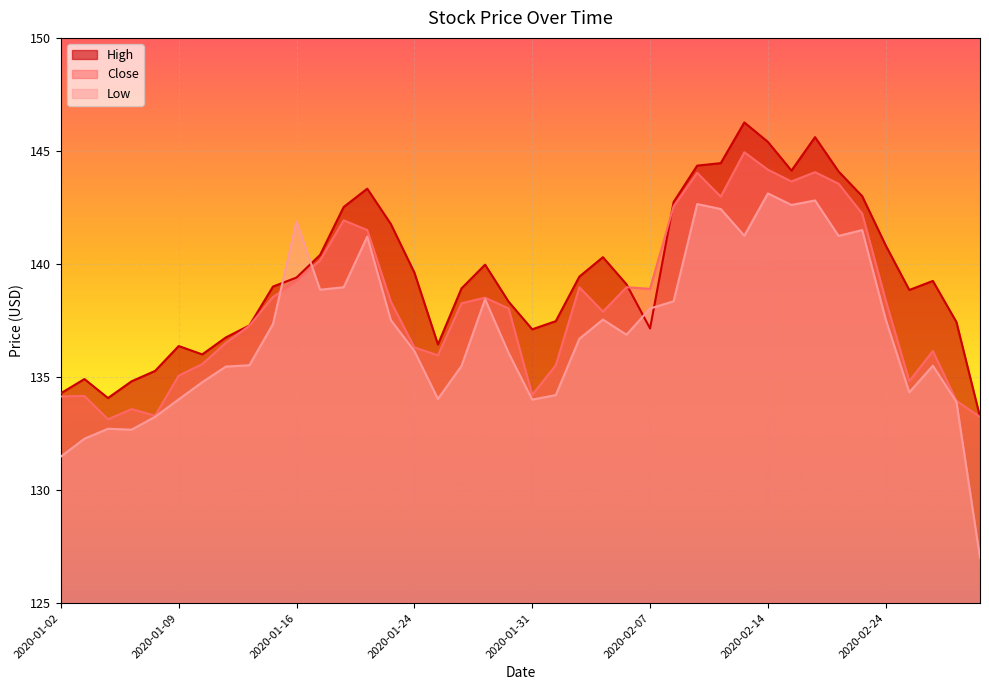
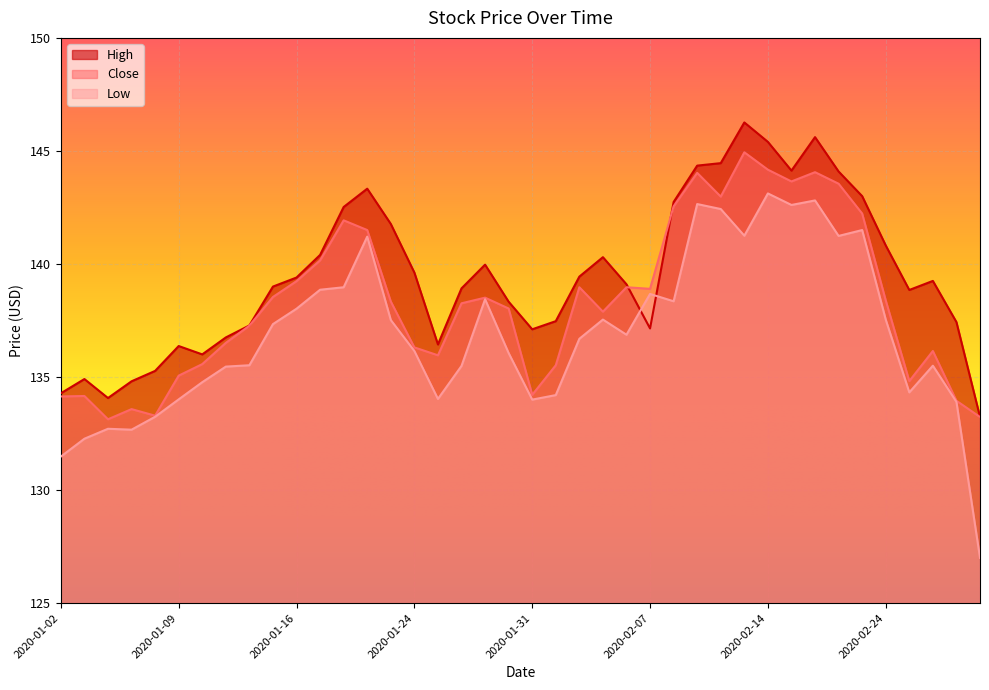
Low, 2020-01-16: 141.9 -> 138.0
Low, 2020-02-07: 138.0 -> 138.7
